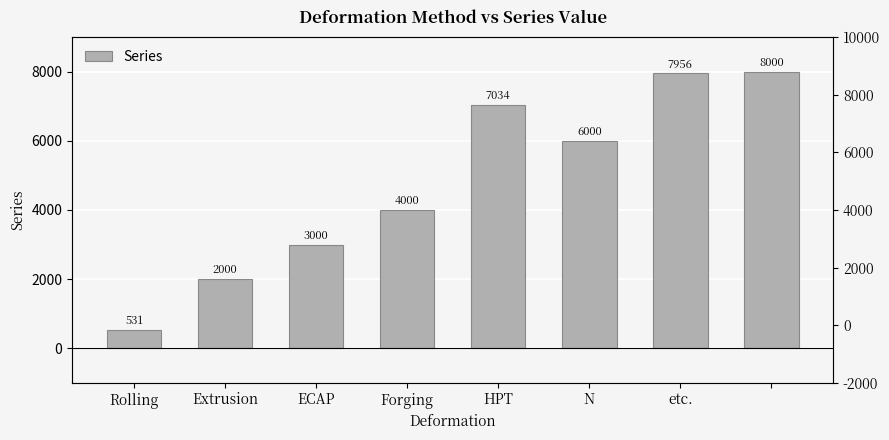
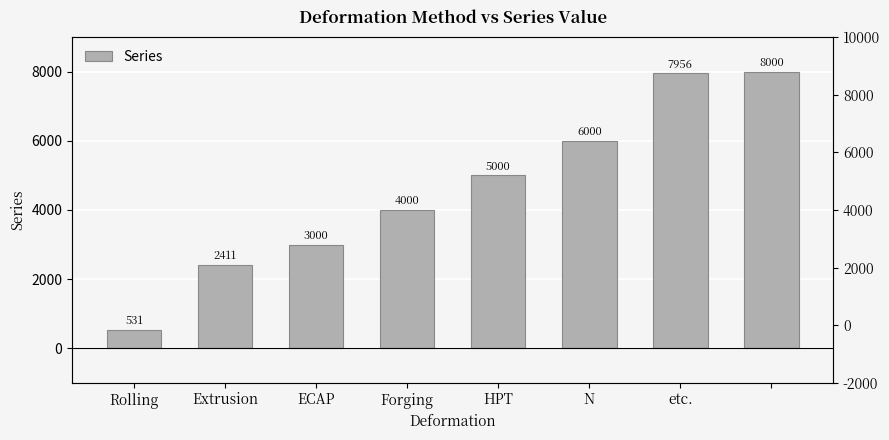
Extrusion: 2000 -> 2411
HPT: 7034 -> 5000
